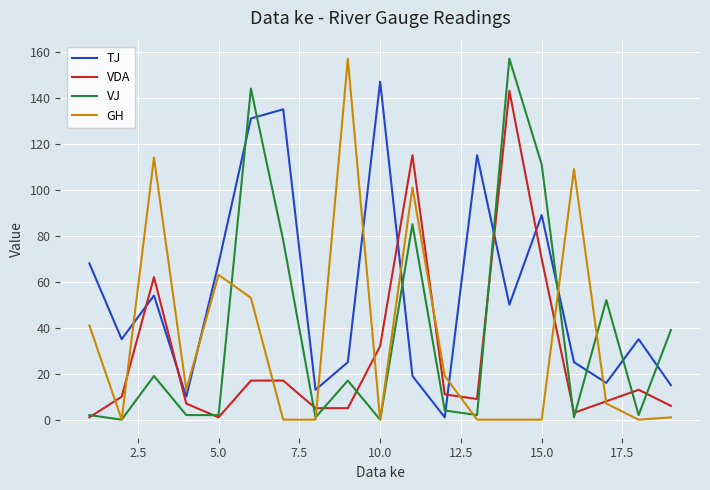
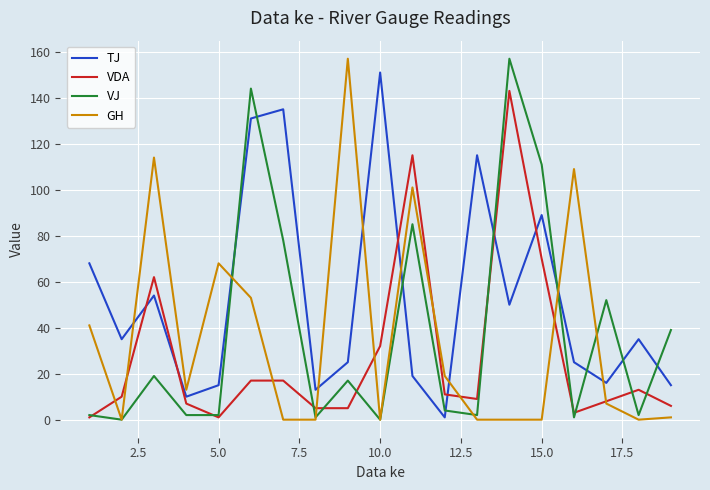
TJ, 5.0: 68 -> 15
GH, 5.0: 63 -> 68
TJ, 10.0: 147 -> 151
